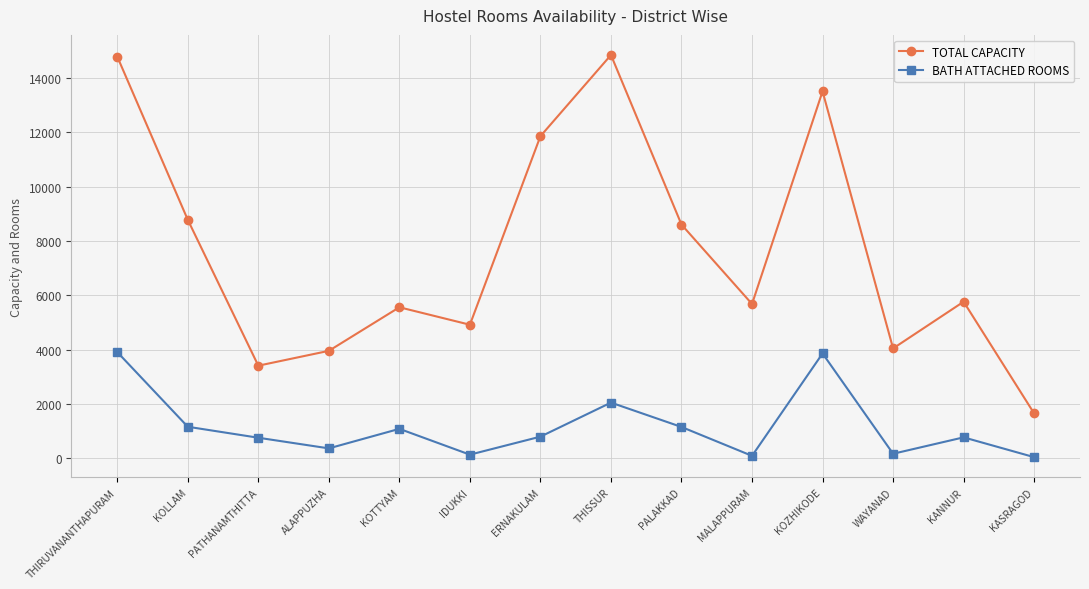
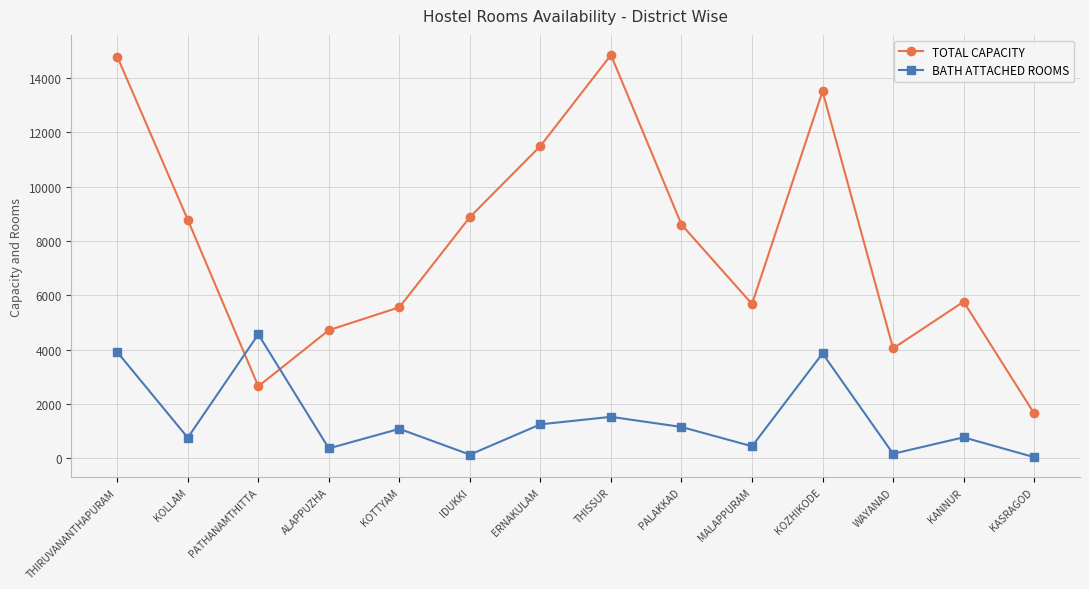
BATH ATTACHED ROOMS, KOLLAM: 1200 -> 800
TOTAL CAPACITY, PATHANAMTHITTA: 3400 -> 2700
BATH ATTACHED ROOMS, PATHANAMTHITTA: 800 -> 4600
TOTAL CAPACITY, ALAPPUZHA: 4000 -> 4700
TOTAL CAPACITY, IDUKKI: 4900 -> 8900
TOTAL CAPACITY, ERNAKULAM: 11900 -> 11500
BATH ATTACHED ROOMS, ERNAKULAM: 800 -> 1300
BATH ATTACHED ROOMS, THISSUR: 2100 -> 1500
BATH ATTACHED ROOMS, MALAPPURAM: 100 -> 400
